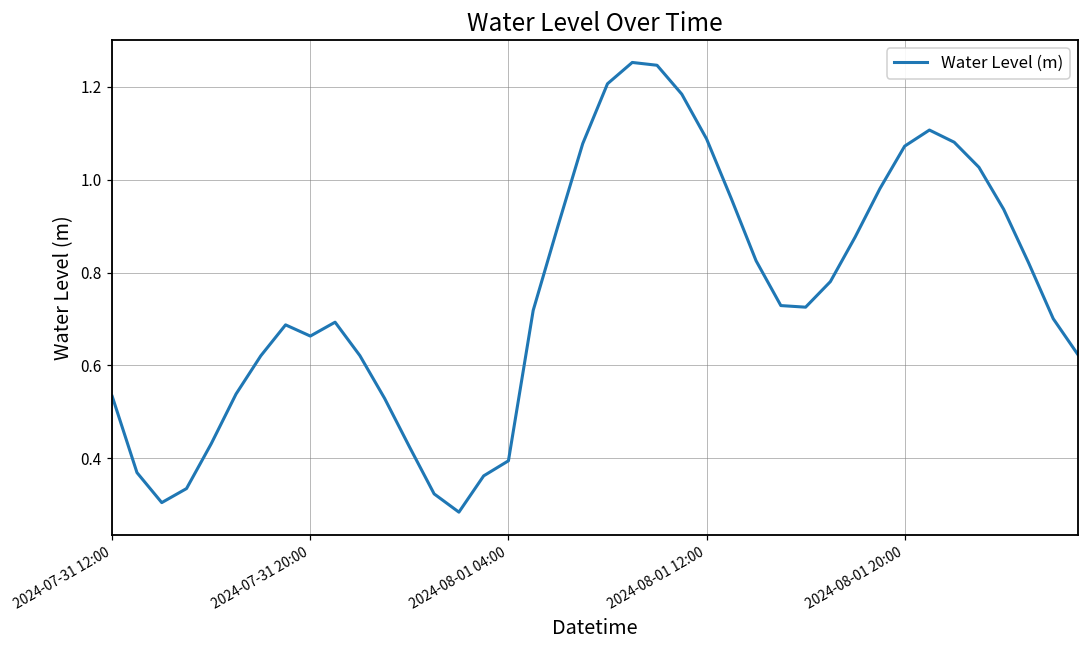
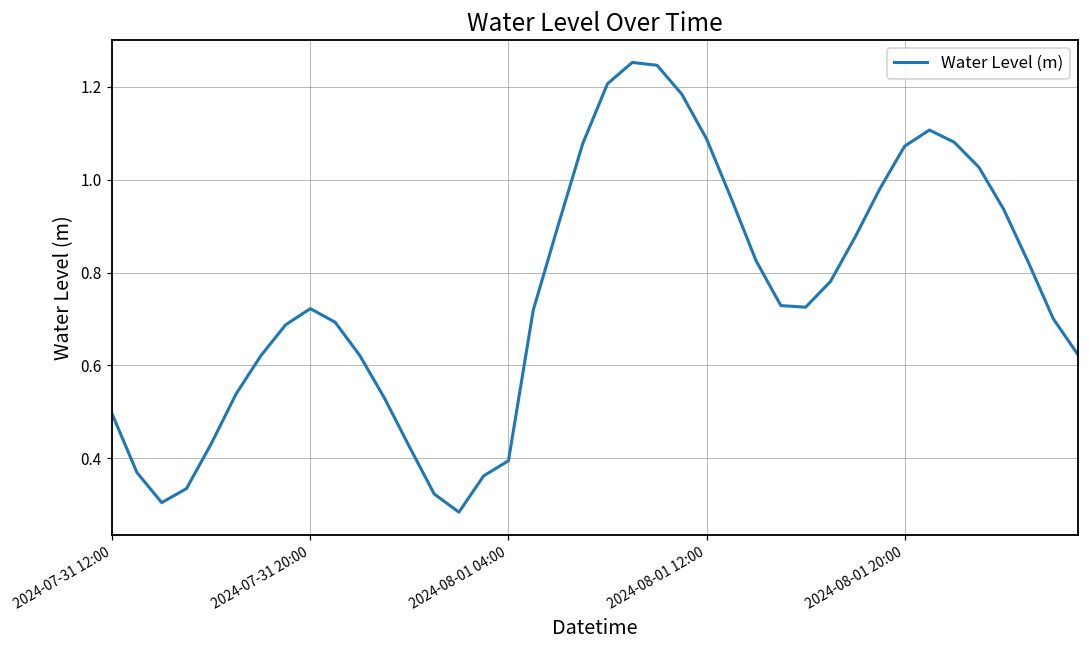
2024-07-31 12:00: 0.53 -> 0.50
2024-07-31 20:00: 0.66 -> 0.72
